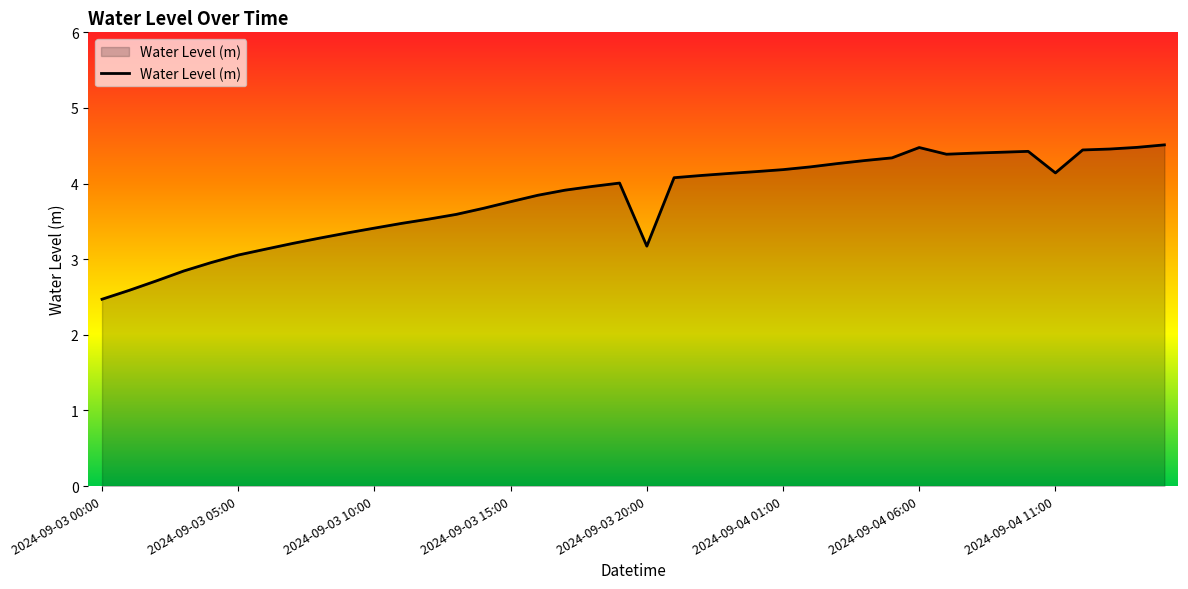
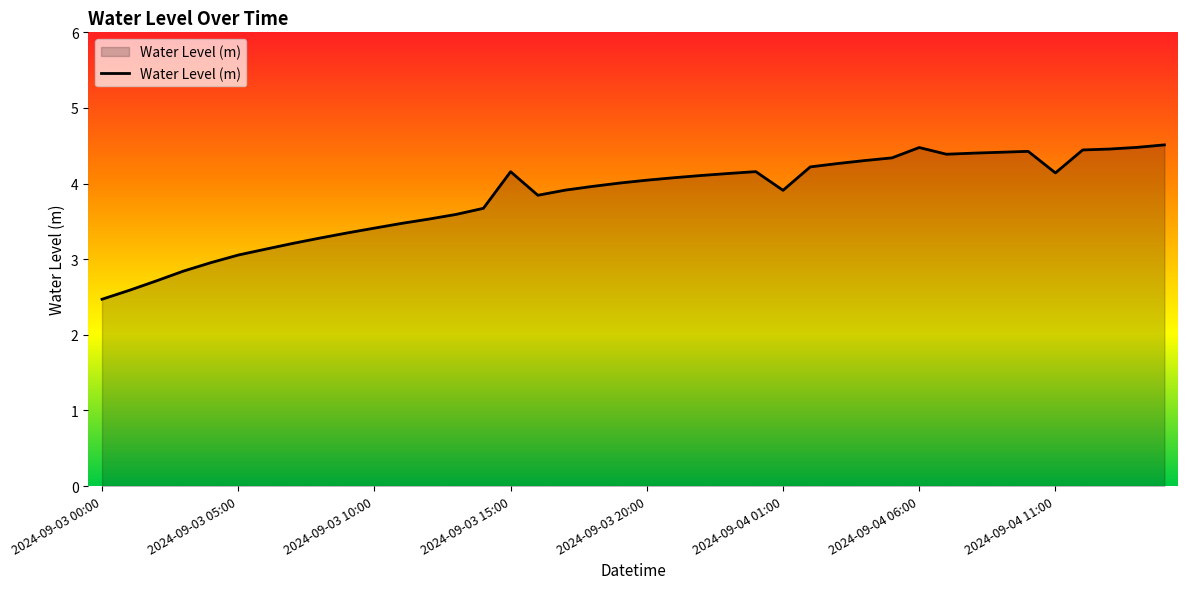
2024-09-03 15:00: 3.8 -> 4.2
2024-09-03 20:00: 3.2 -> 4.0
2024-09-04 01:00: 4.2 -> 3.9
